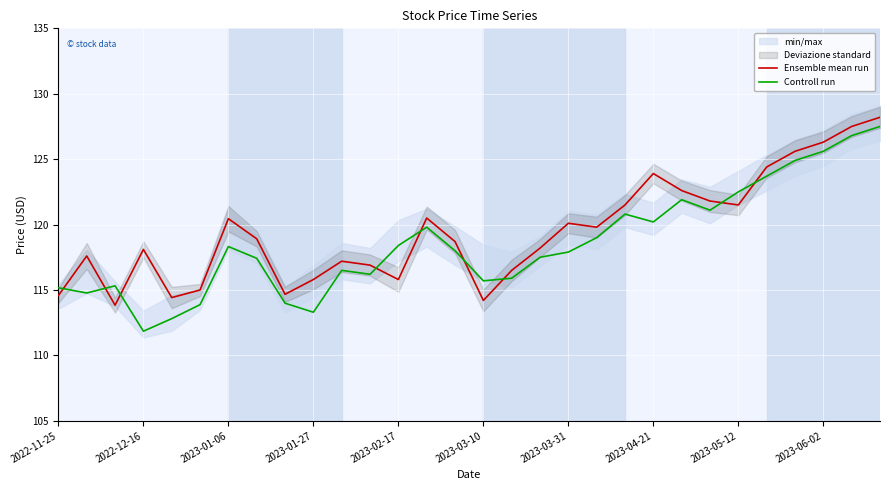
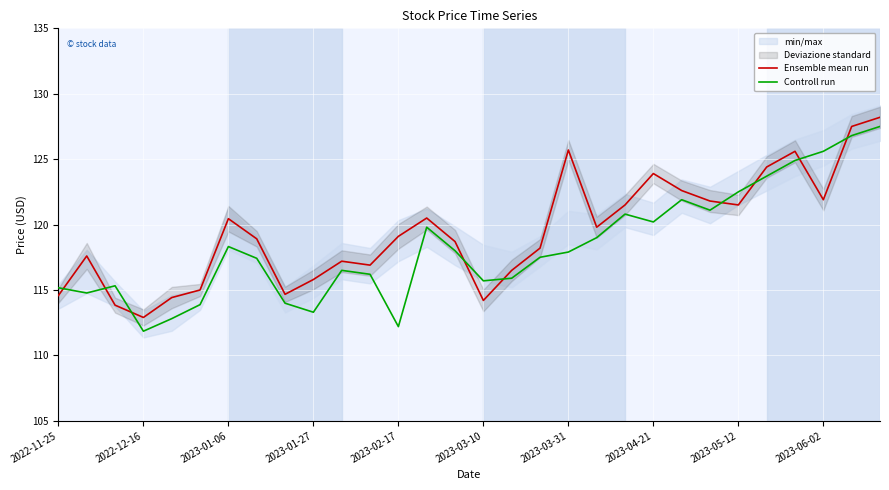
Ensemble mean run, 2022-12-16: 118.1 -> 112.9
Ensemble mean run, 2023-02-17: 115.8 -> 119.1
Controll run, 2023-02-17: 118.4 -> 112.2
Ensemble mean run, 2023-03-31: 120.1 -> 125.7
Ensemble mean run, 2023-06-02: 126.3 -> 121.9
